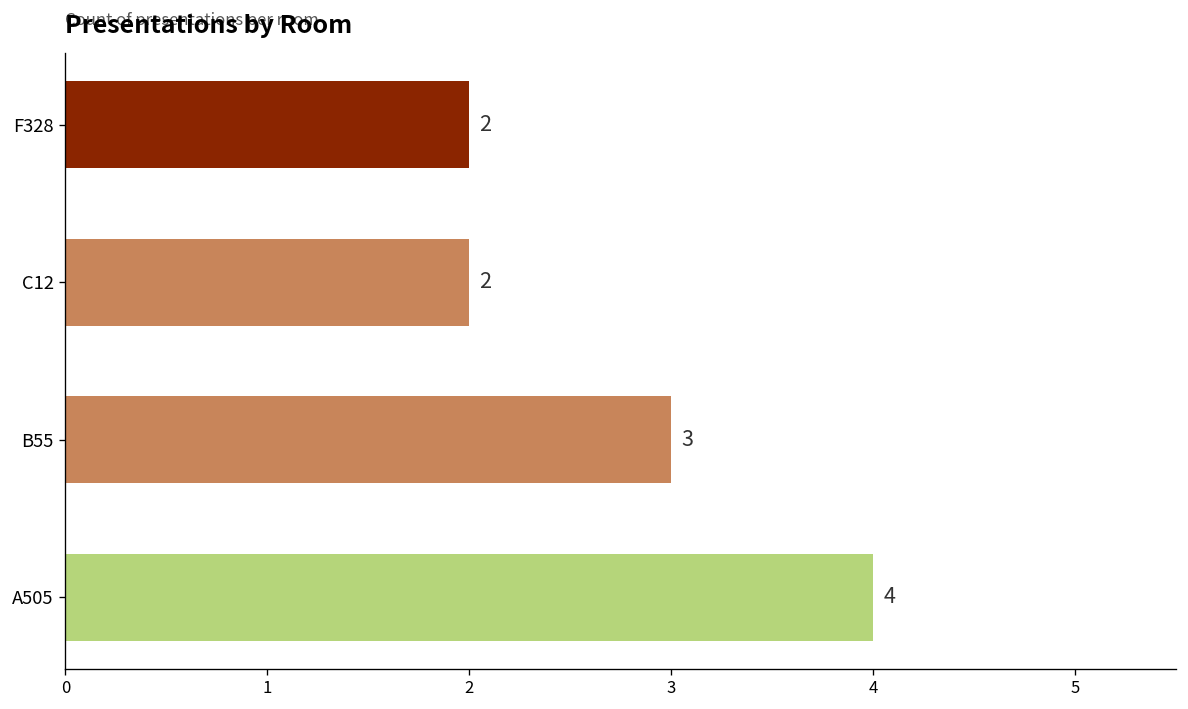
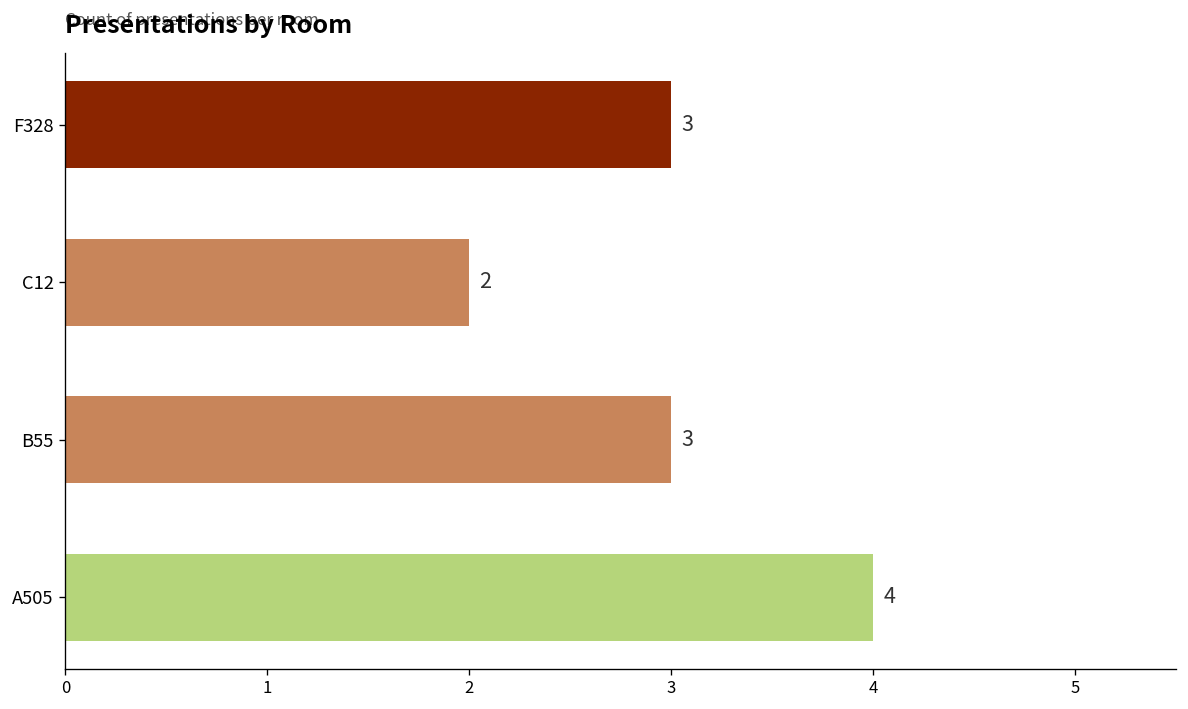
F328: 2 -> 3
